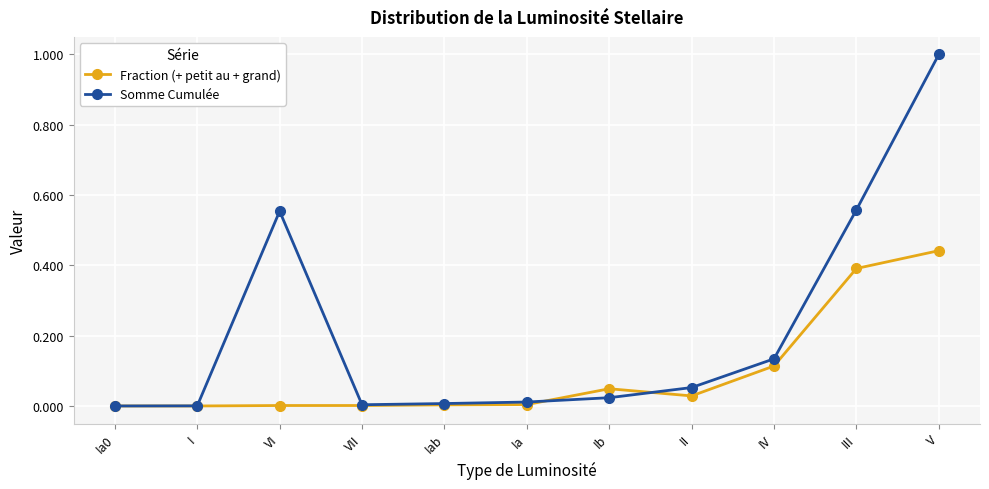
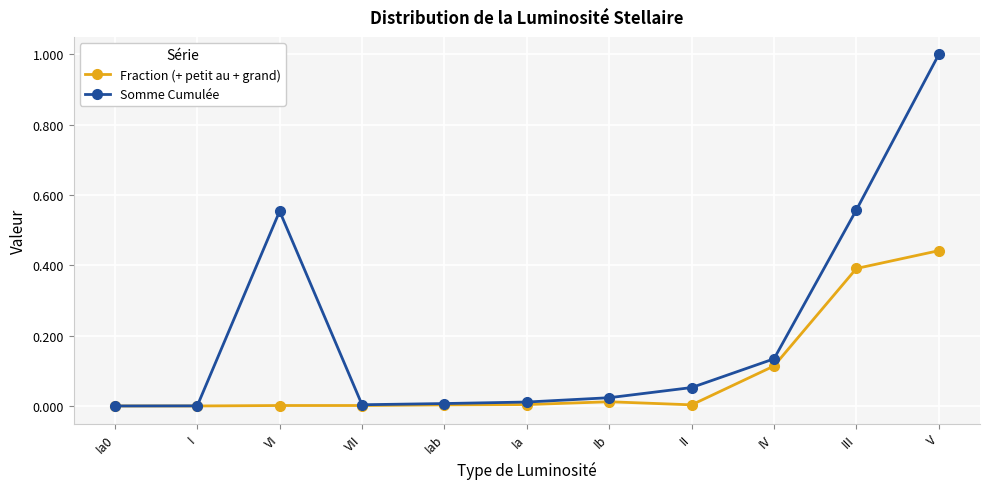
Fraction (+ petit au + grand), Ib: 0.05 -> 0.01
Fraction (+ petit au + grand), II: 0.03 -> 0.00
